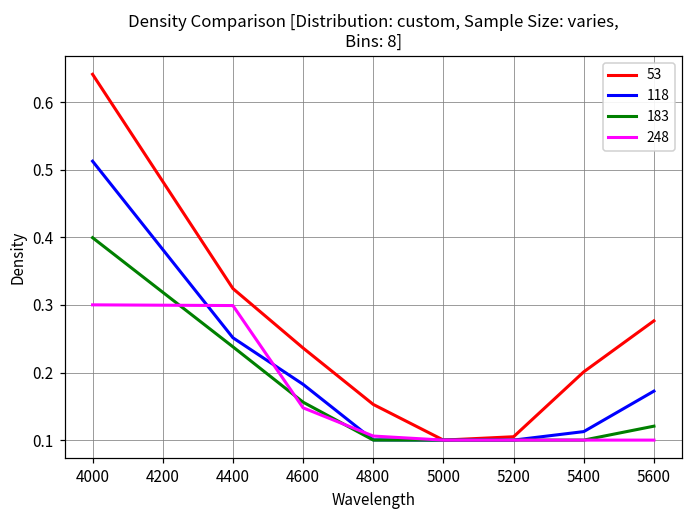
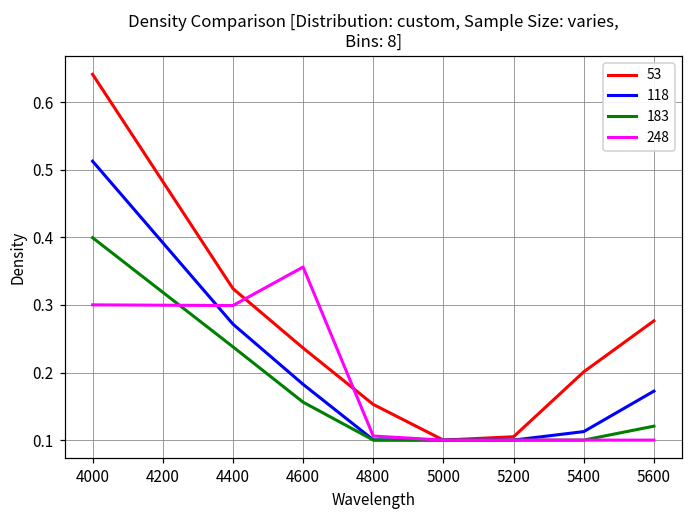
118, 4400: 0.25 -> 0.27
248, 4600: 0.15 -> 0.36
